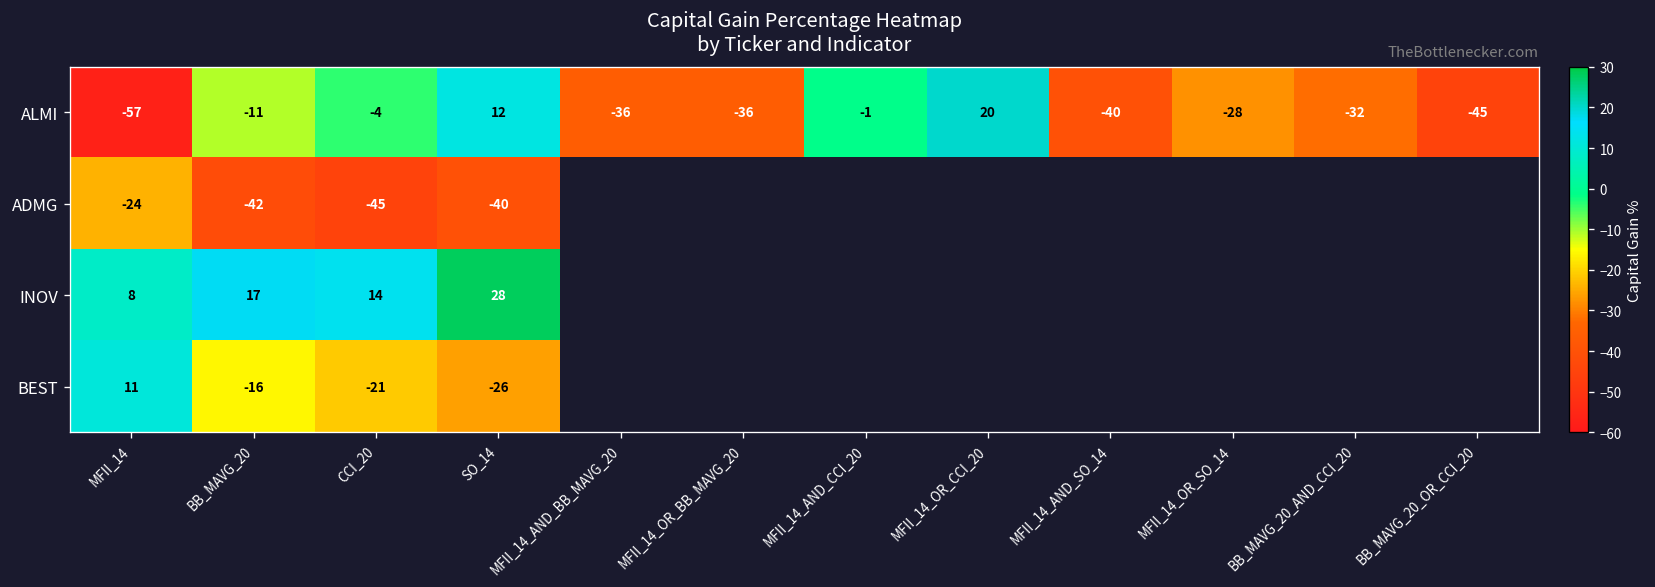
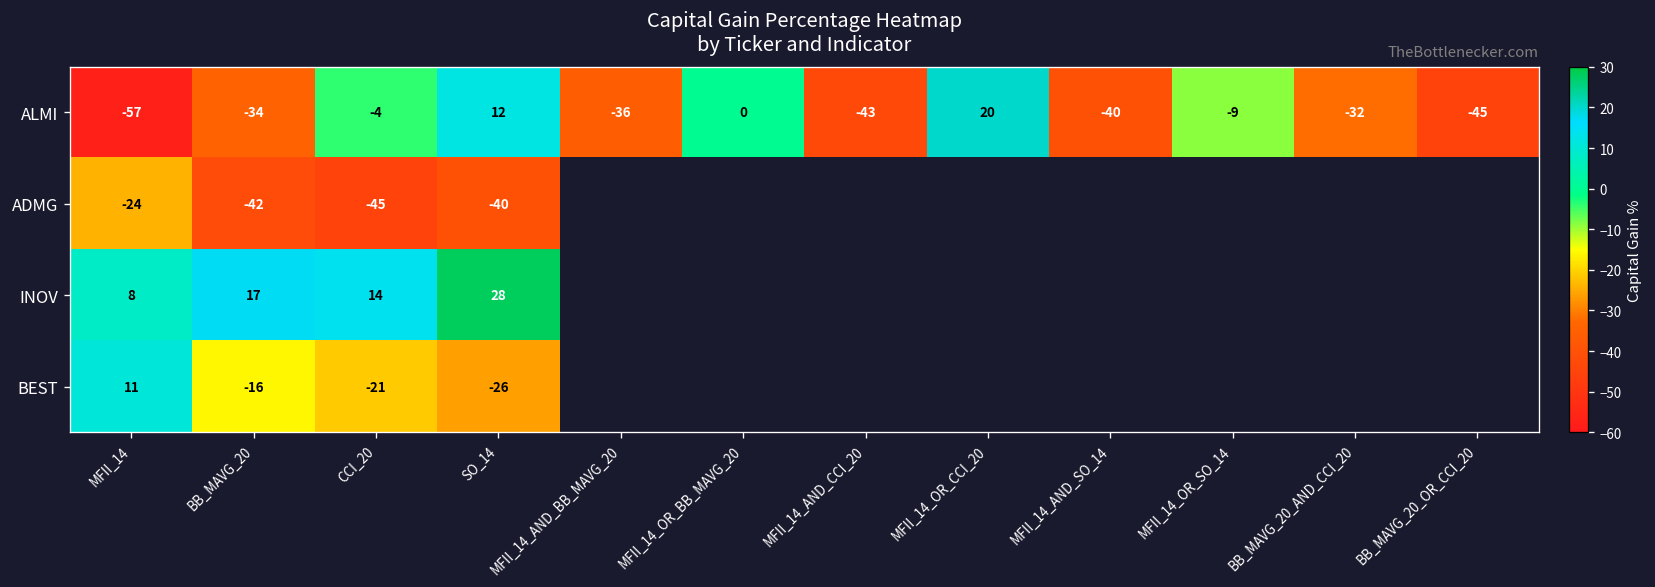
ALMI, BB_MAVG_20: -11 -> -34
ALMI, MFII_14_OR_BB_MAVG_20: -36 -> 0
ALMI, MFII_14_AND_CCI_20: -1 -> -43
ALMI, MFII_14_OR_SO_14: -28 -> -9
